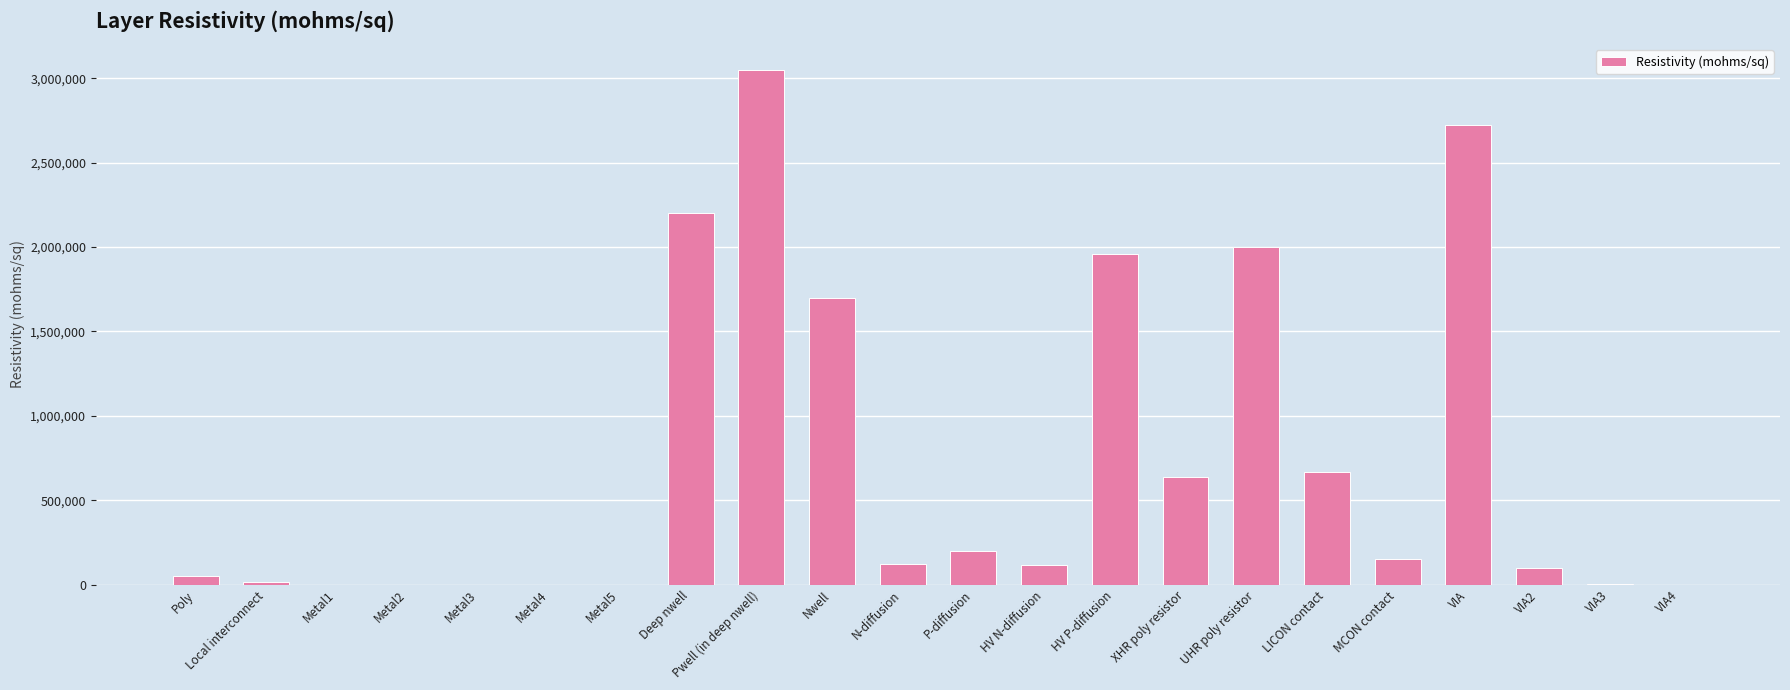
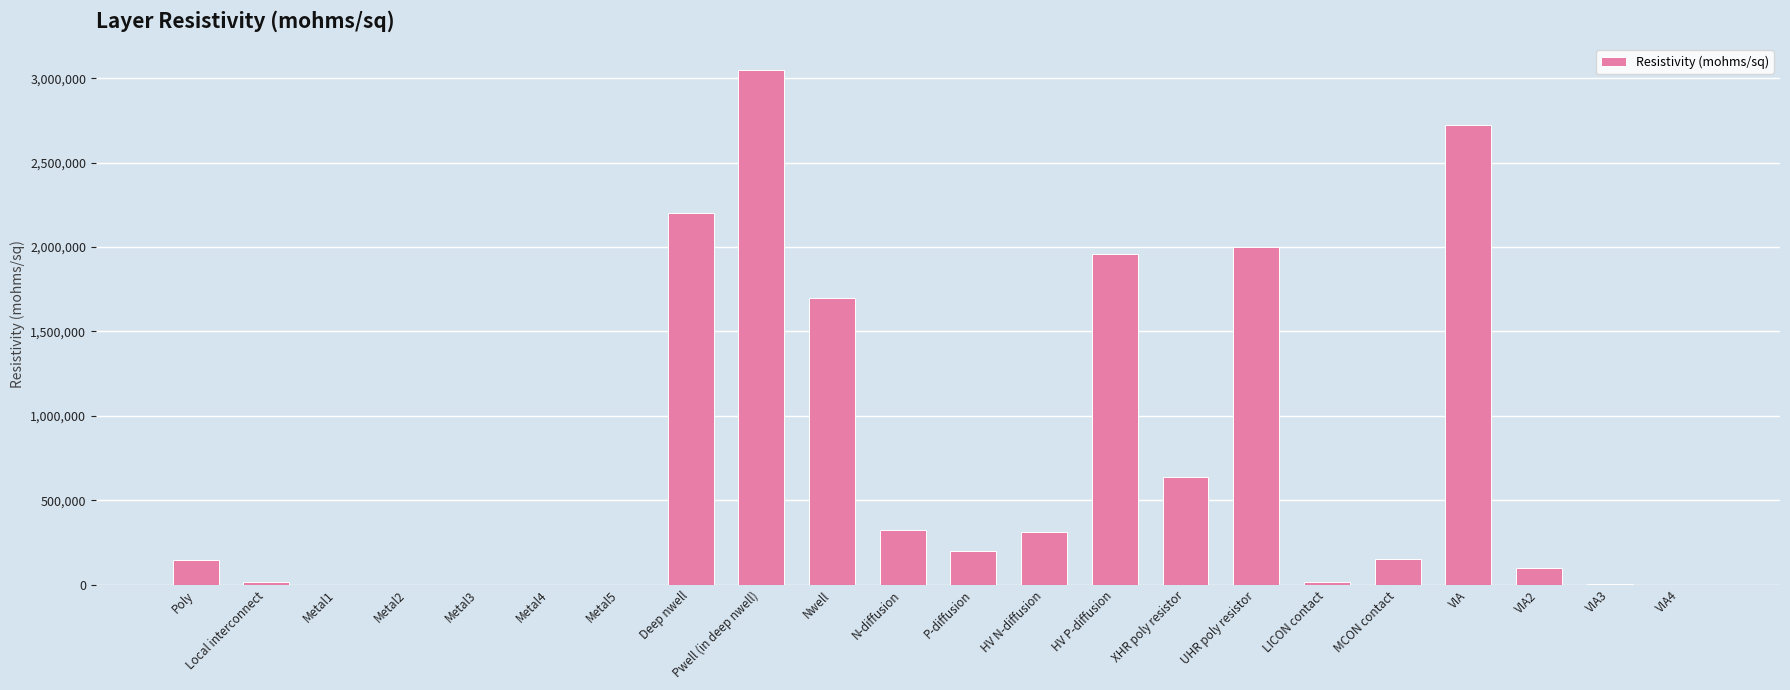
Poly: 50,000 -> 140,000
N-diffusion: 120,000 -> 320,000
HV N-diffusion: 110,000 -> 310,000
LICON contact: 660,000 -> 20,000
